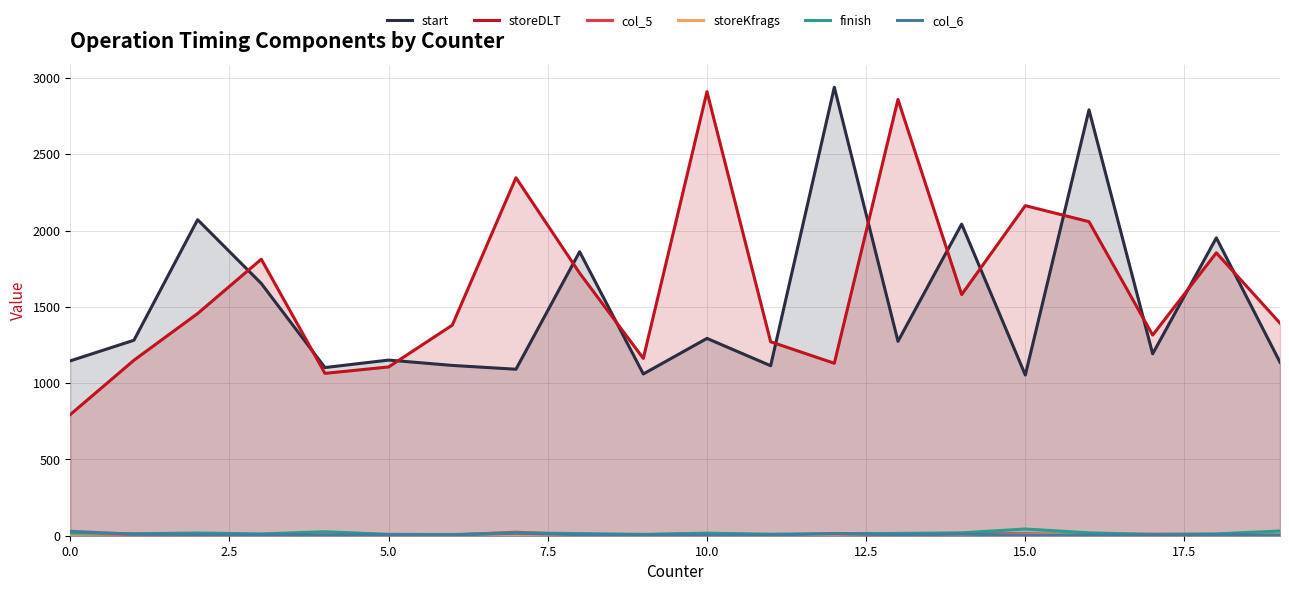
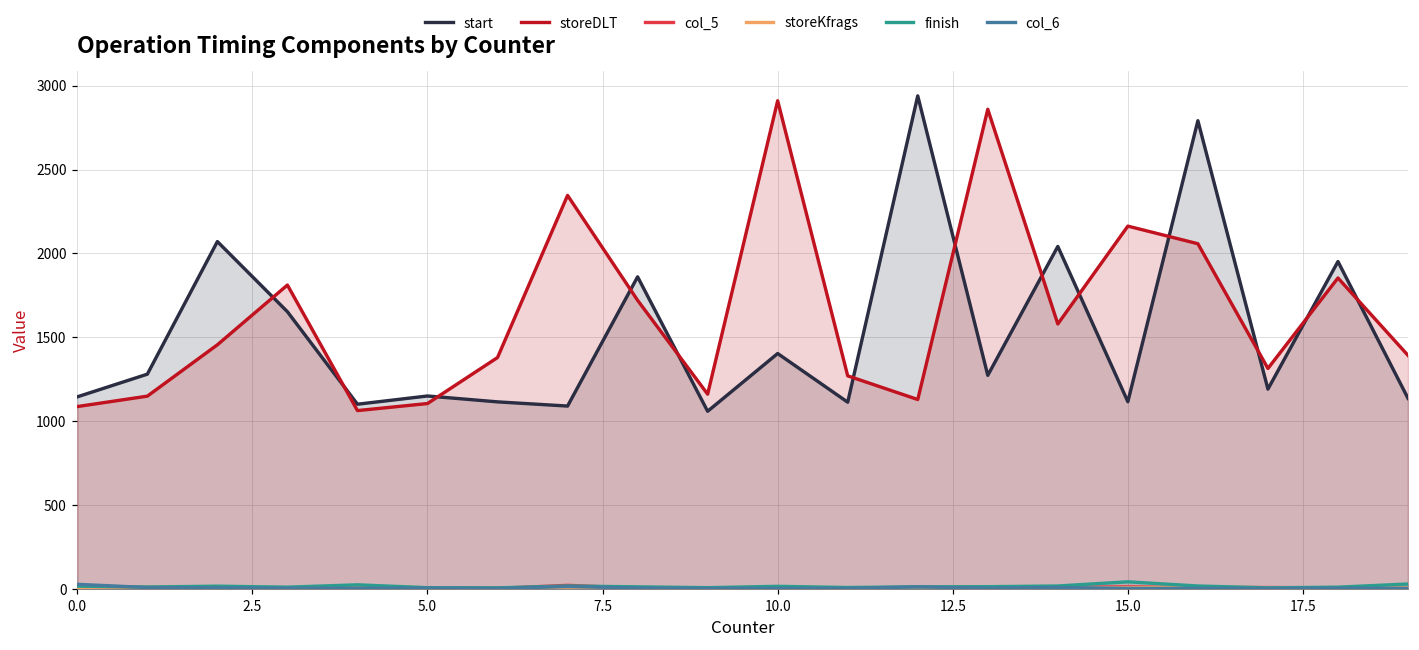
storeDLT, 0.0: 790 -> 1090
start, 10.0: 1290 -> 1400
start, 15.0: 1050 -> 1120
